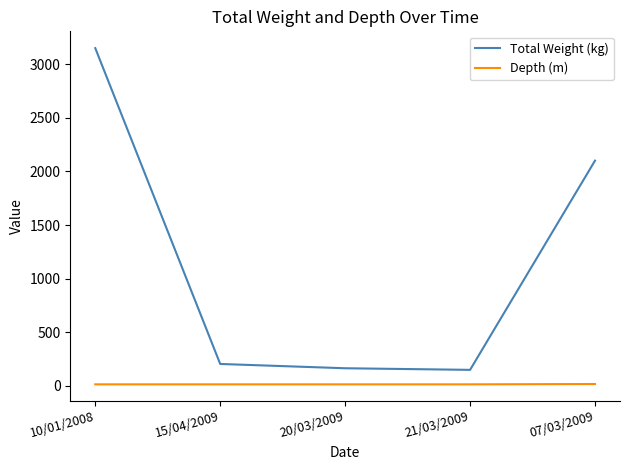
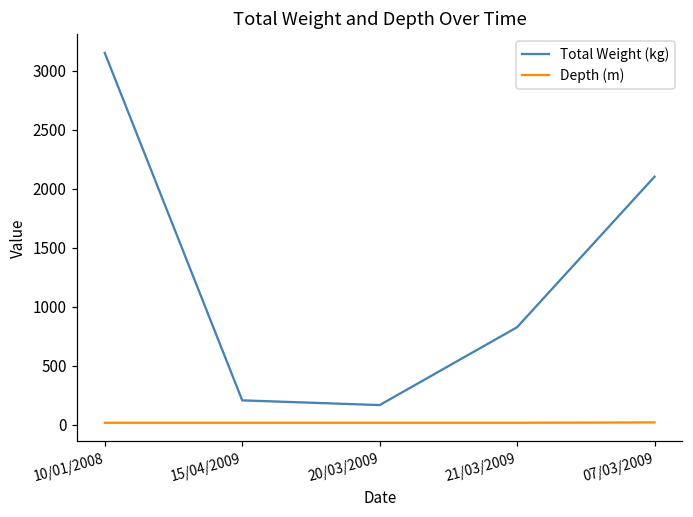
Total Weight (kg), 21/03/2009: 150 -> 830
